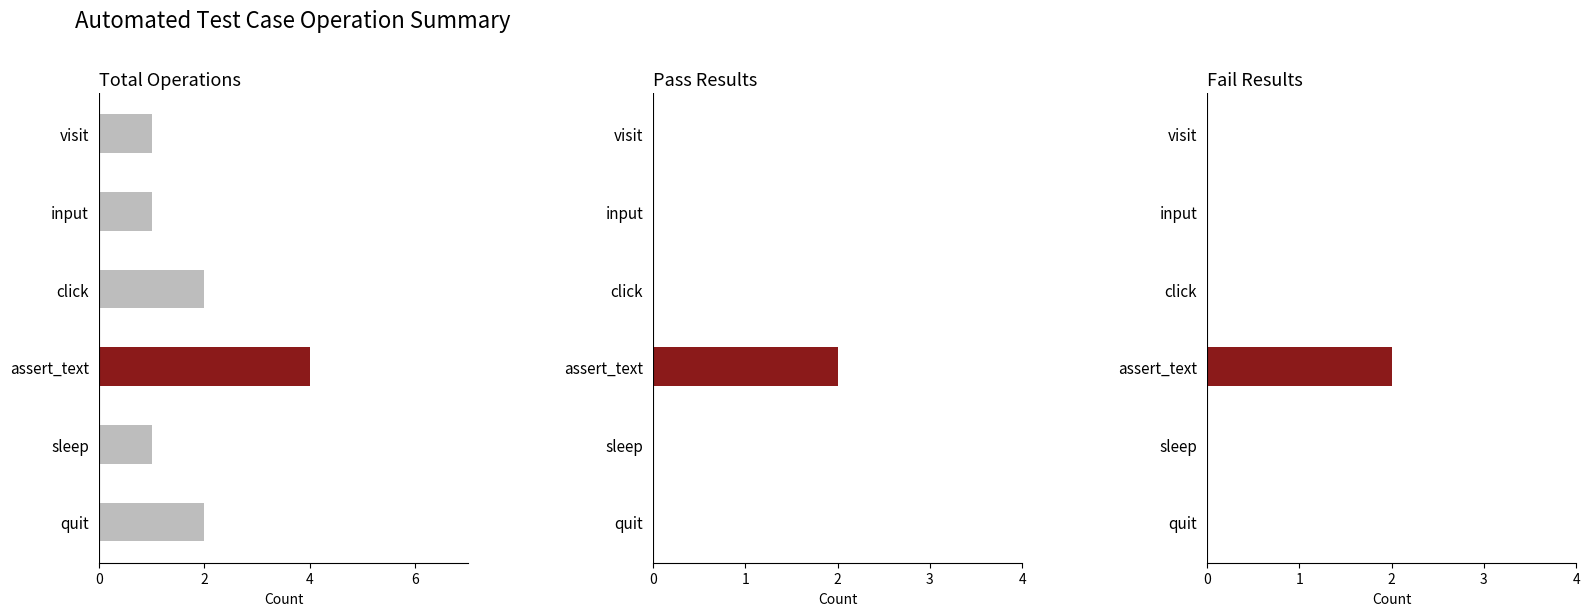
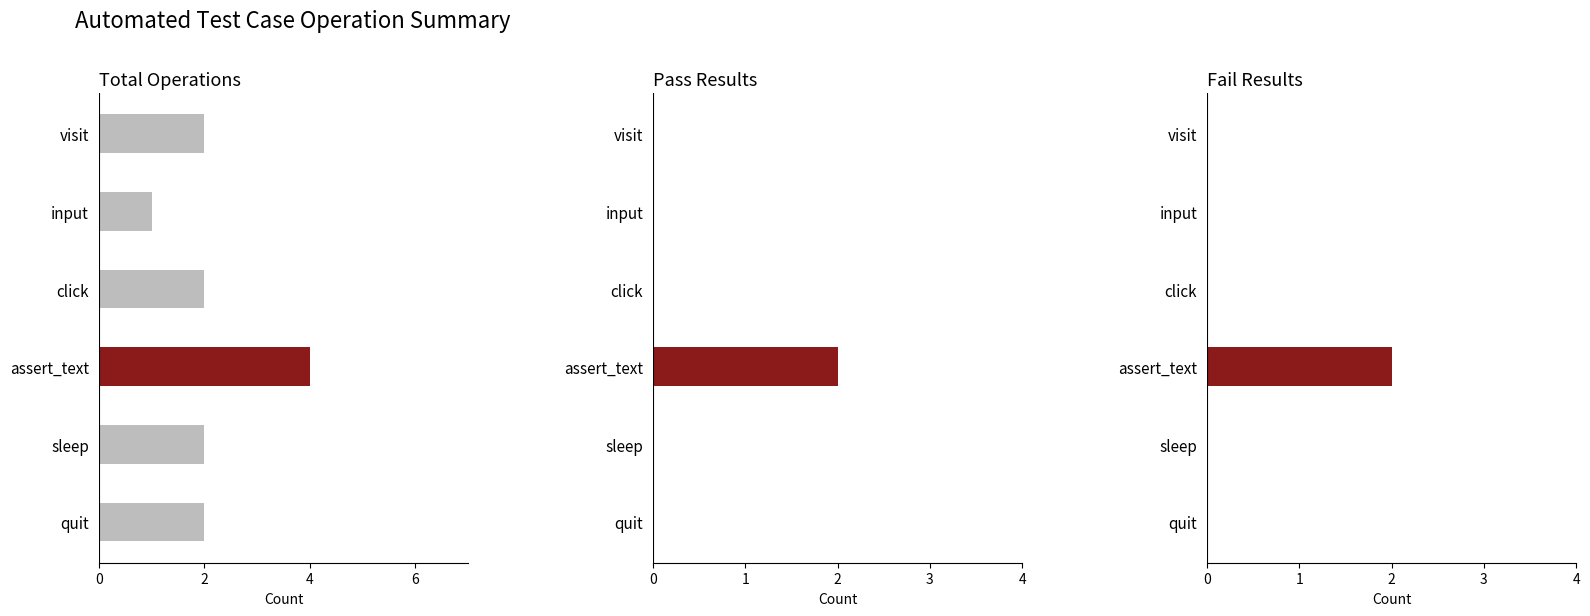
Total Operations, visit: 1 -> 2
Total Operations, sleep: 1 -> 2
